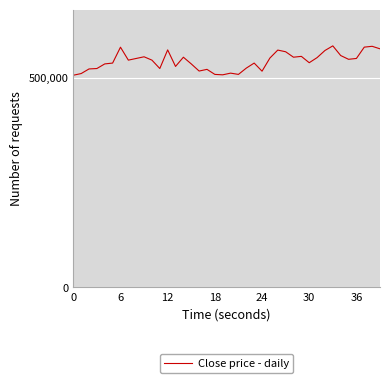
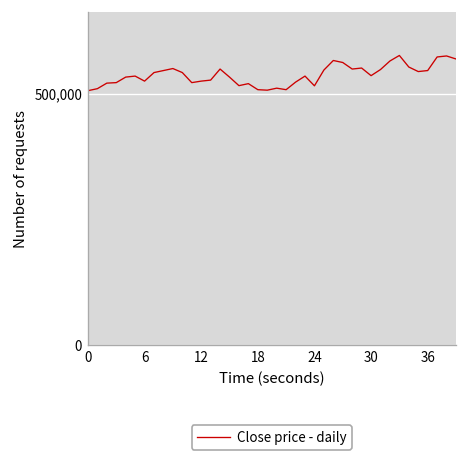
6: 570,000 -> 530,000
12: 570,000 -> 530,000
